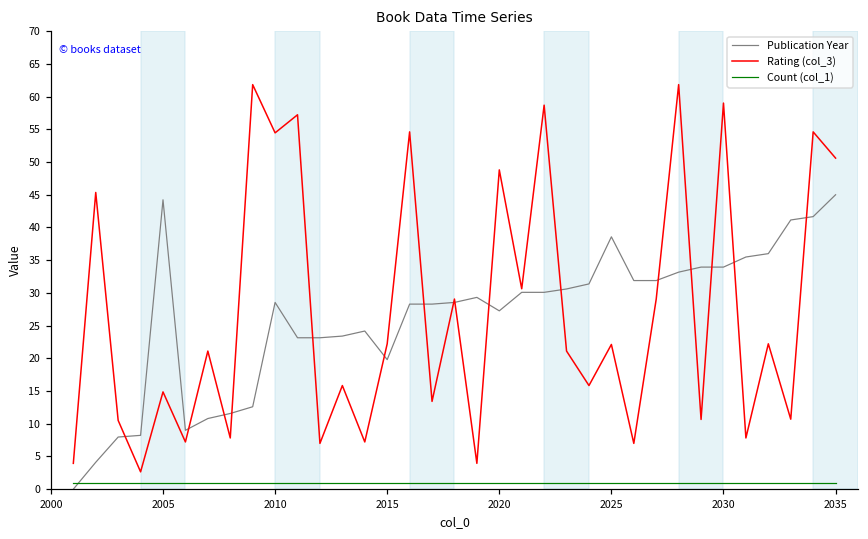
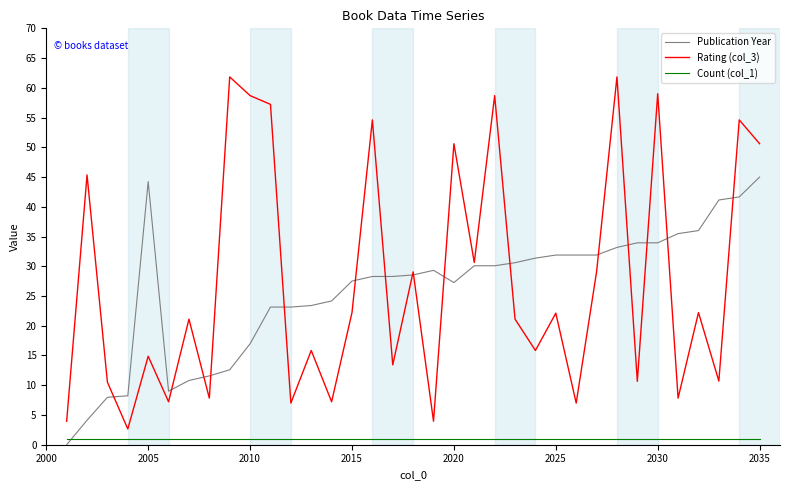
Publication Year, 2010: 29 -> 17
Rating (col_3), 2010: 54 -> 59
Publication Year, 2015: 20 -> 28
Rating (col_3), 2020: 49 -> 51
Publication Year, 2025: 39 -> 32
